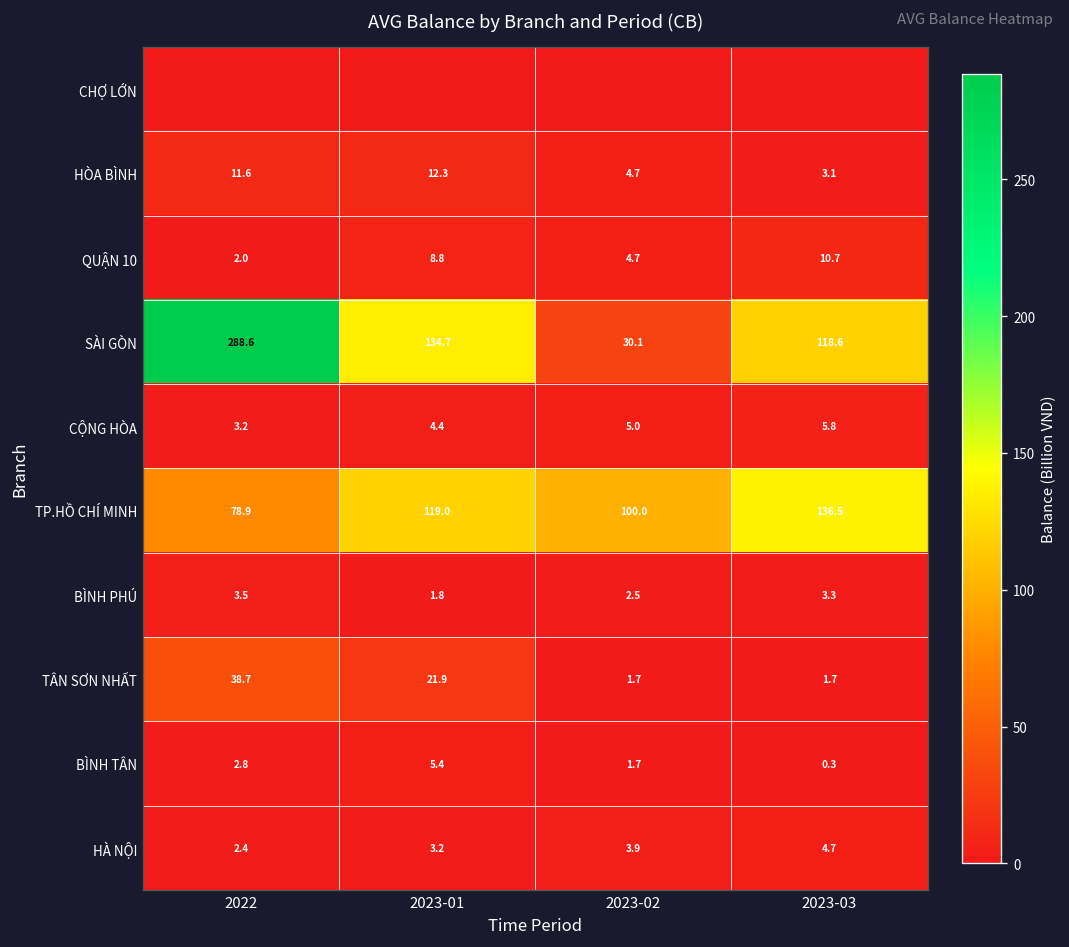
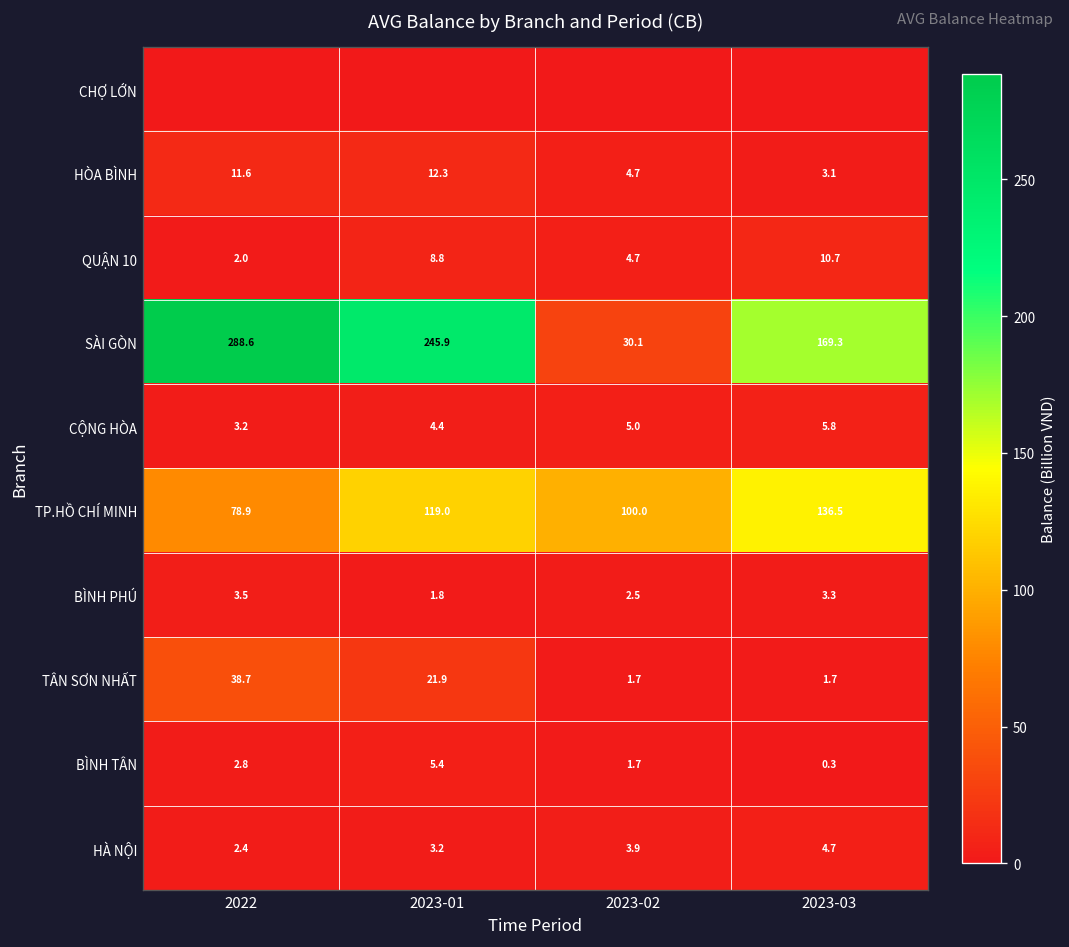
SÀI GÒN, 2023-01: 134.7 -> 245.9
SÀI GÒN, 2023-03: 118.6 -> 169.3
